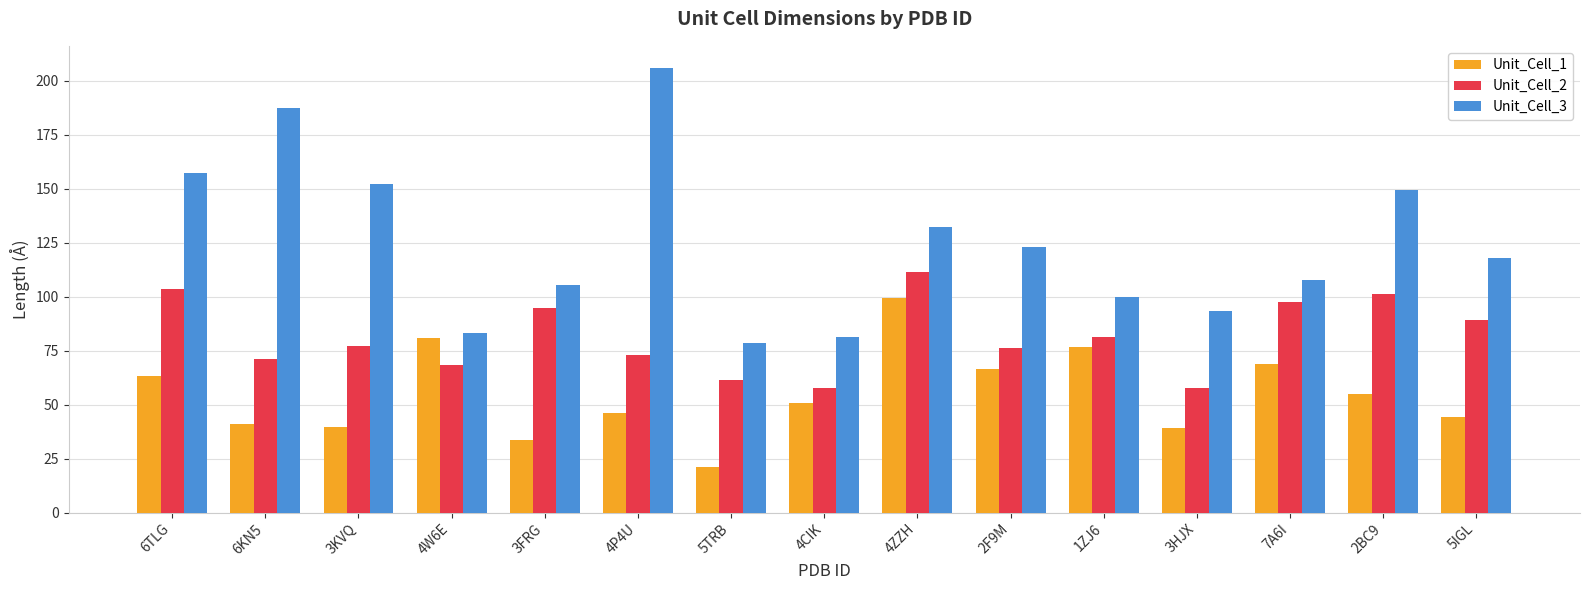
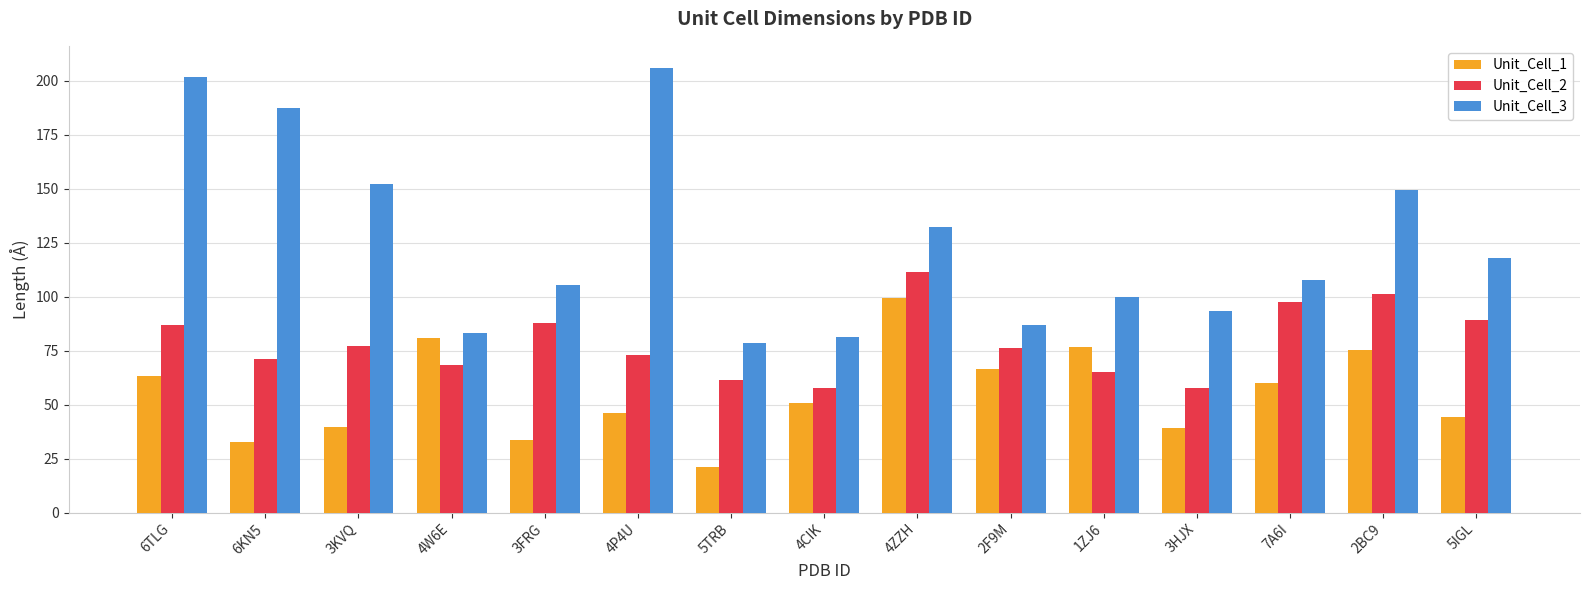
Unit_Cell_2, 6TLG: 103 -> 87
Unit_Cell_3, 6TLG: 158 -> 202
Unit_Cell_1, 6KN5: 41 -> 32
Unit_Cell_2, 3FRG: 95 -> 88
Unit_Cell_3, 2F9M: 123 -> 87
Unit_Cell_2, 1ZJ6: 81 -> 65
Unit_Cell_1, 7A6I: 69 -> 60
Unit_Cell_1, 2BC9: 55 -> 75
